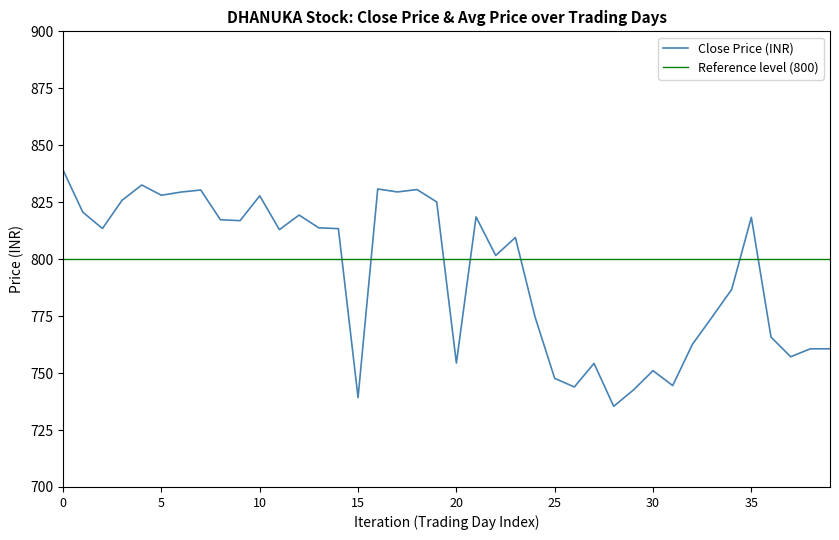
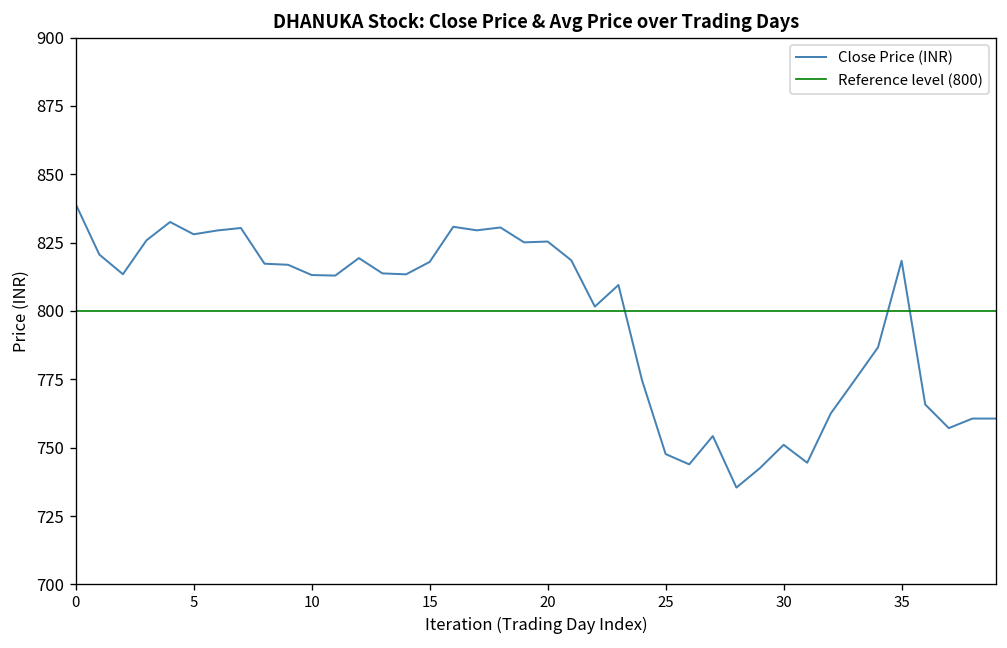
10: 828 -> 813
15: 739 -> 818
20: 754 -> 825
